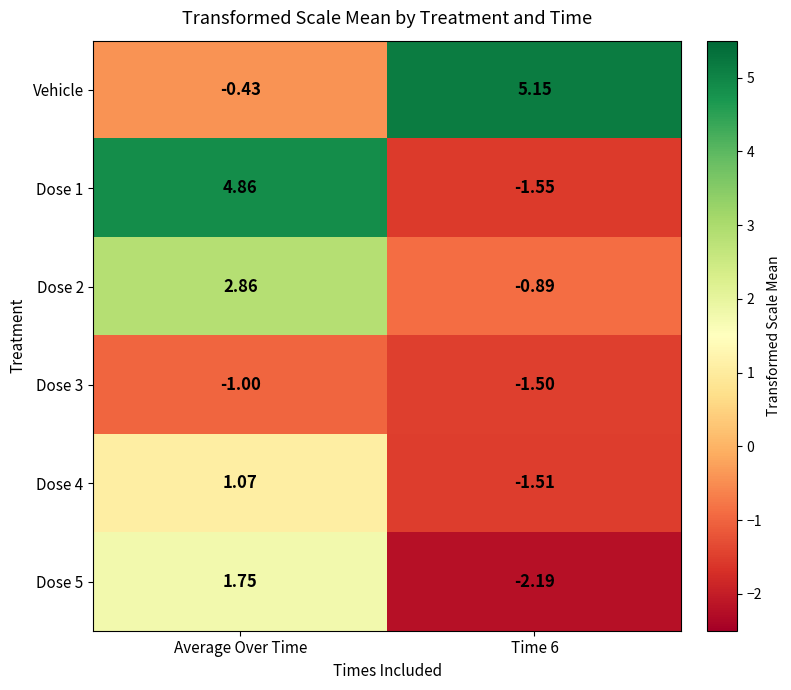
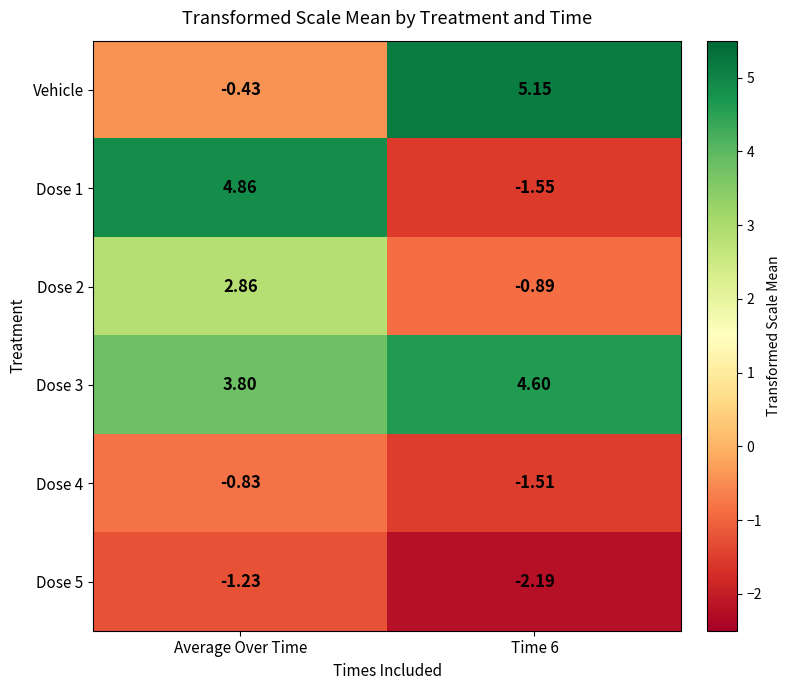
Dose 3, Average Over Time: -1.00 -> 3.80
Dose 3, Time 6: -1.50 -> 4.60
Dose 4, Average Over Time: 1.07 -> -0.83
Dose 5, Average Over Time: 1.75 -> -1.23
